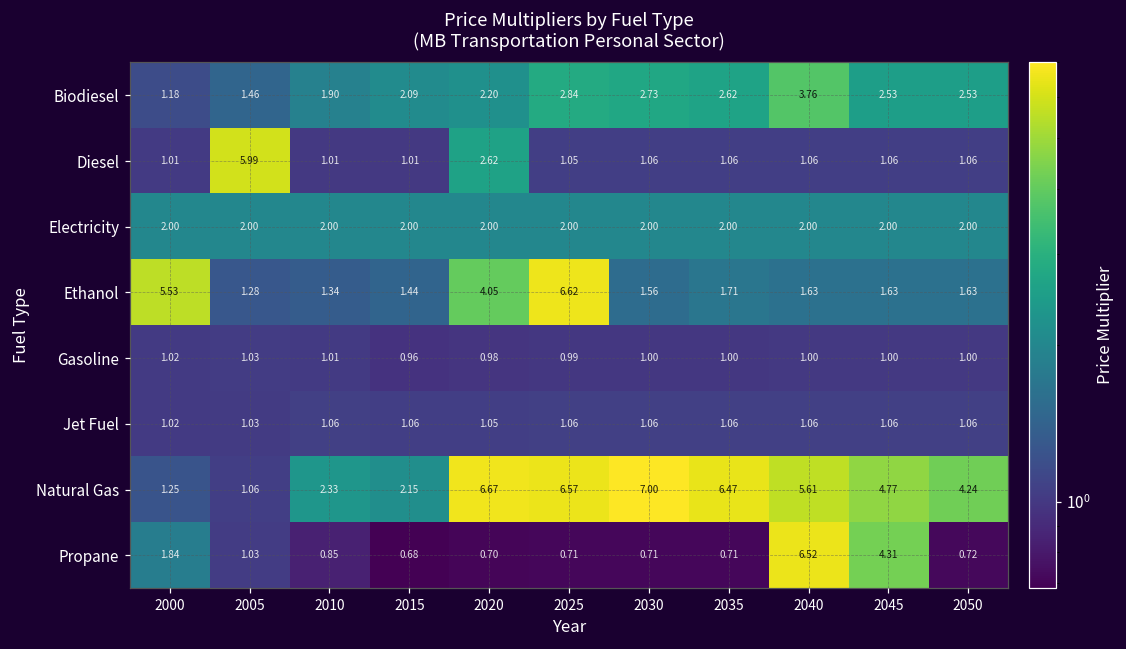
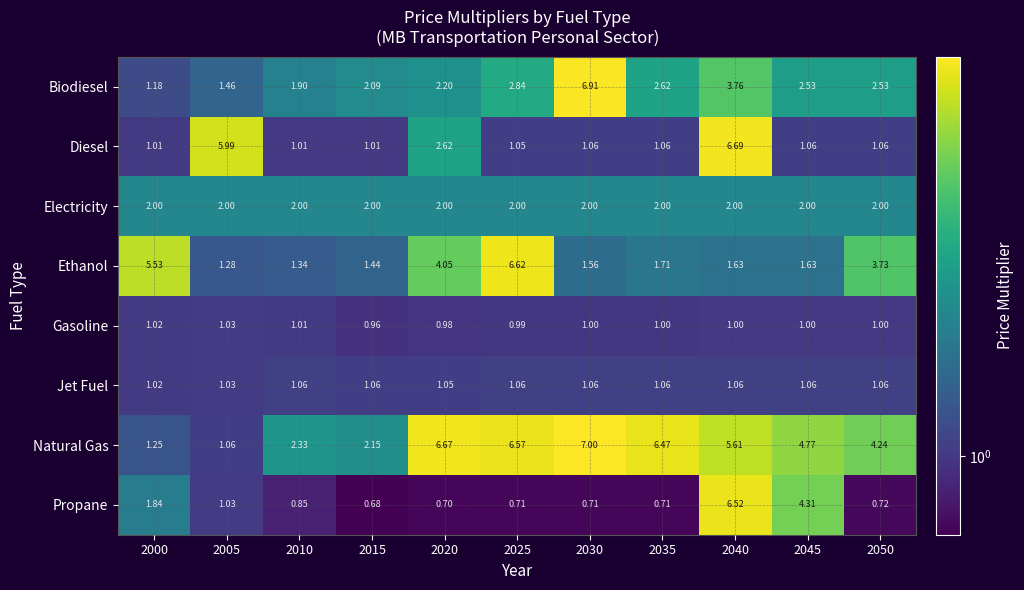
Biodiesel, 2030: 2.73 -> 6.91
Diesel, 2040: 1.06 -> 6.69
Ethanol, 2050: 1.63 -> 3.73
